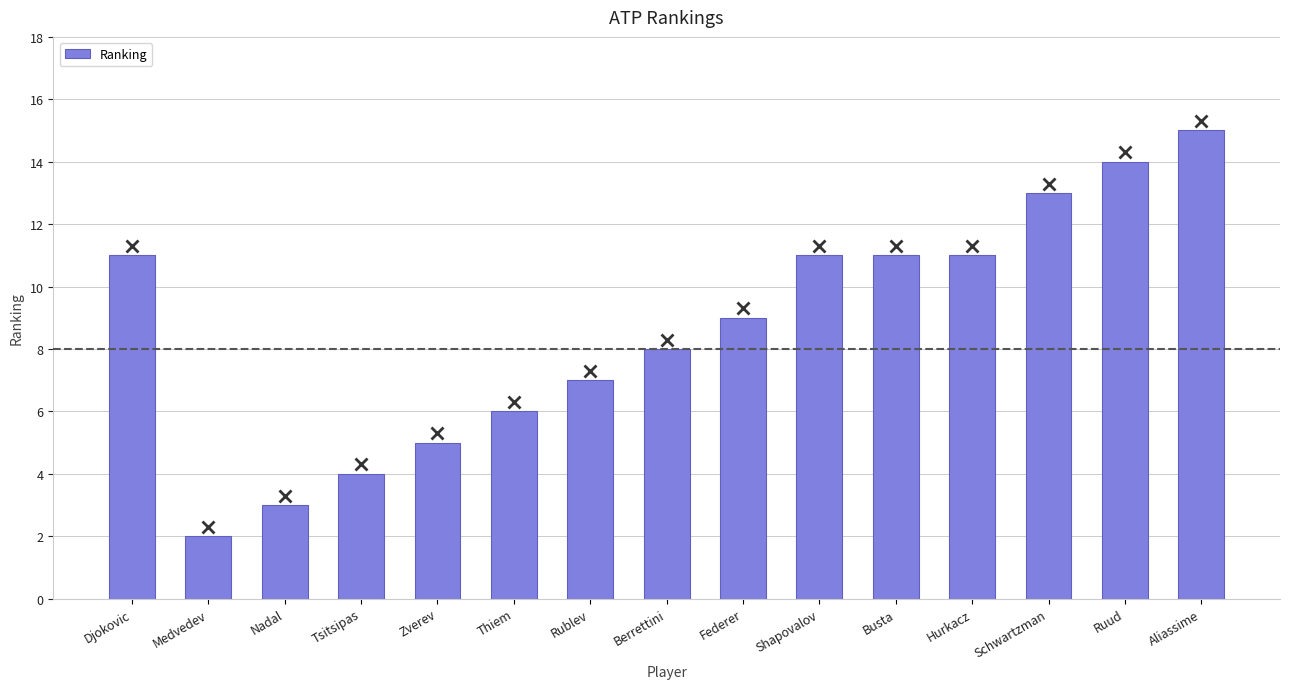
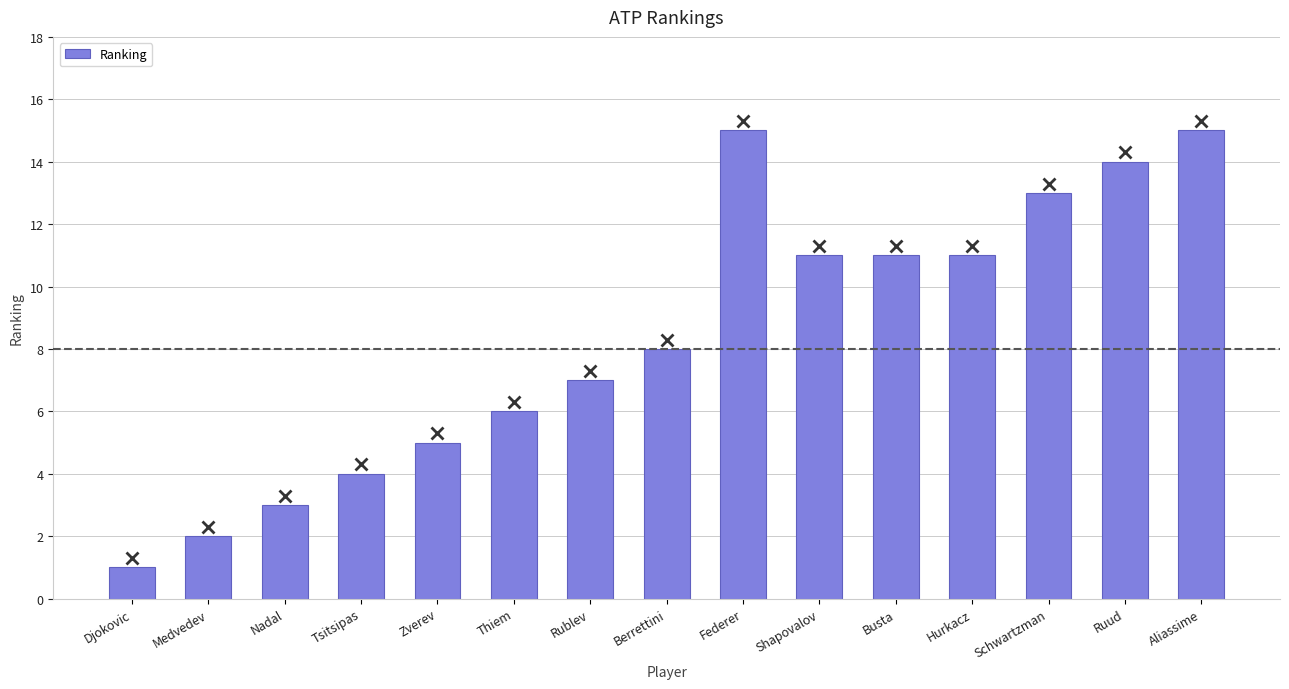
Ranking, Djokovic: 11 -> 1
Ranking, Federer: 9 -> 15
